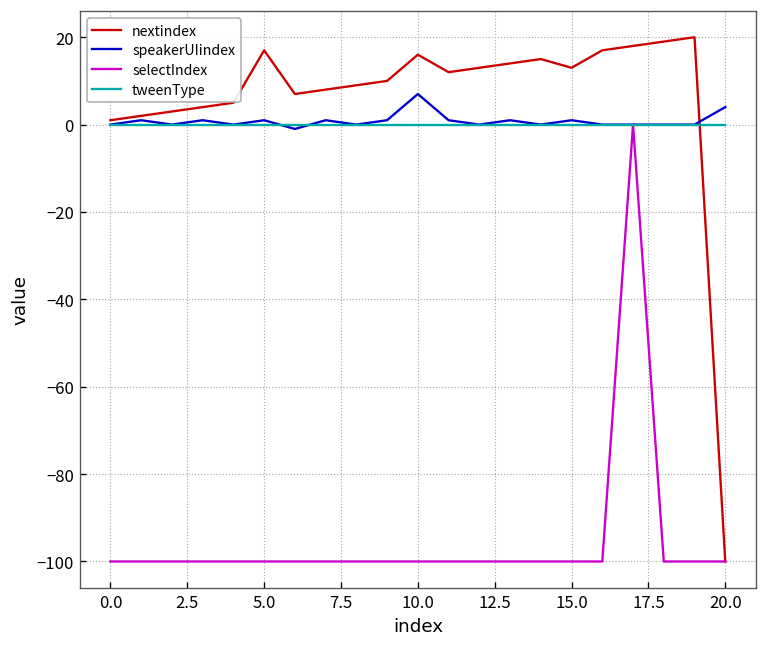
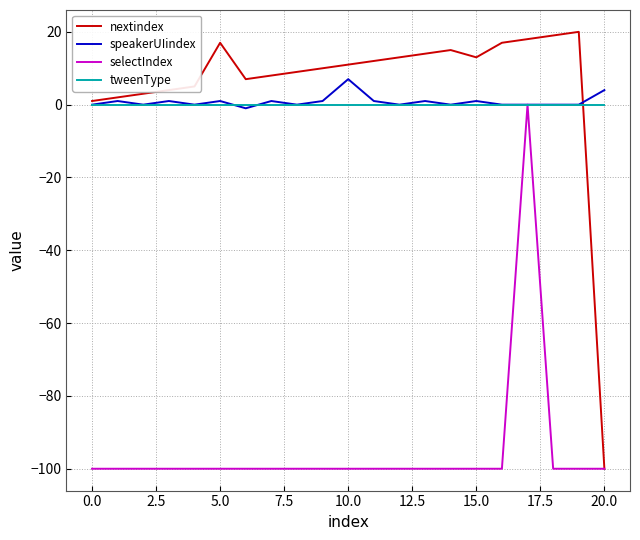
nextindex, 10.0: 16 -> 11
